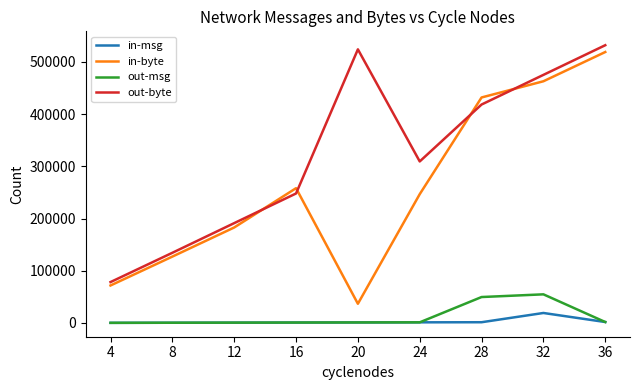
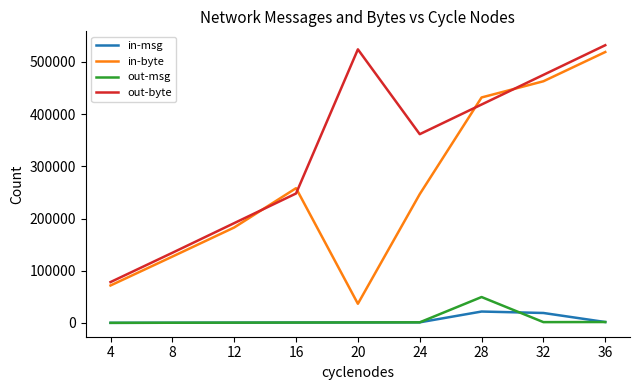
out-byte, 24: 310000 -> 360000
in-msg, 28: 0 -> 20000
out-msg, 32: 50000 -> 0
